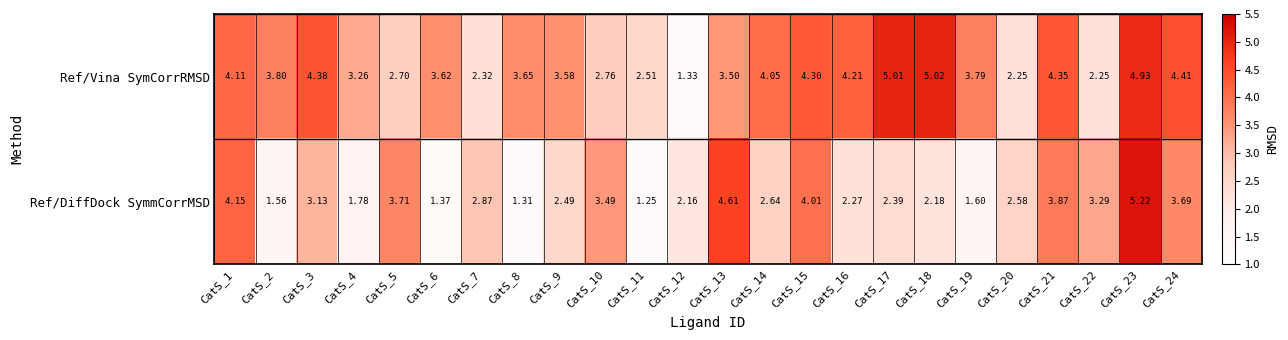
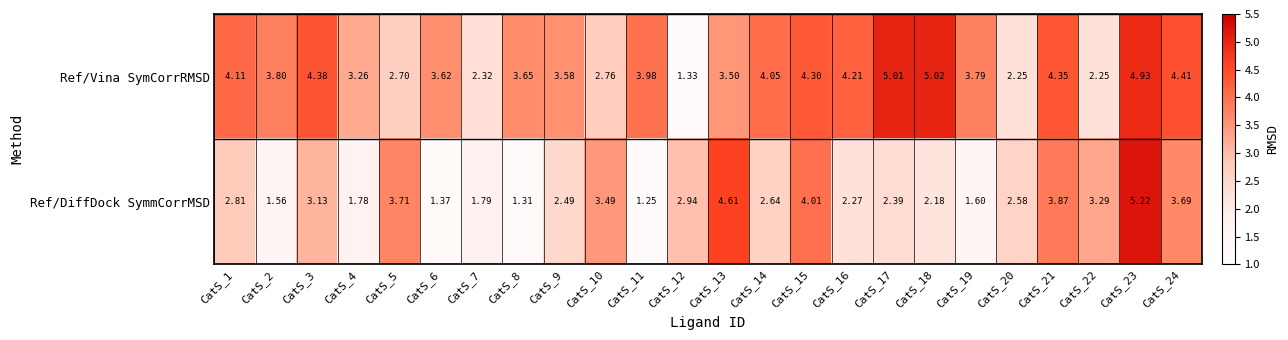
Ref/Vina SymCorrRMSD, CatS_11: 2.51 -> 3.98
Ref/DiffDock SymmCorrMSD, CatS_1: 4.15 -> 2.81
Ref/DiffDock SymmCorrMSD, CatS_7: 2.87 -> 1.79
Ref/DiffDock SymmCorrMSD, CatS_12: 2.16 -> 2.94
